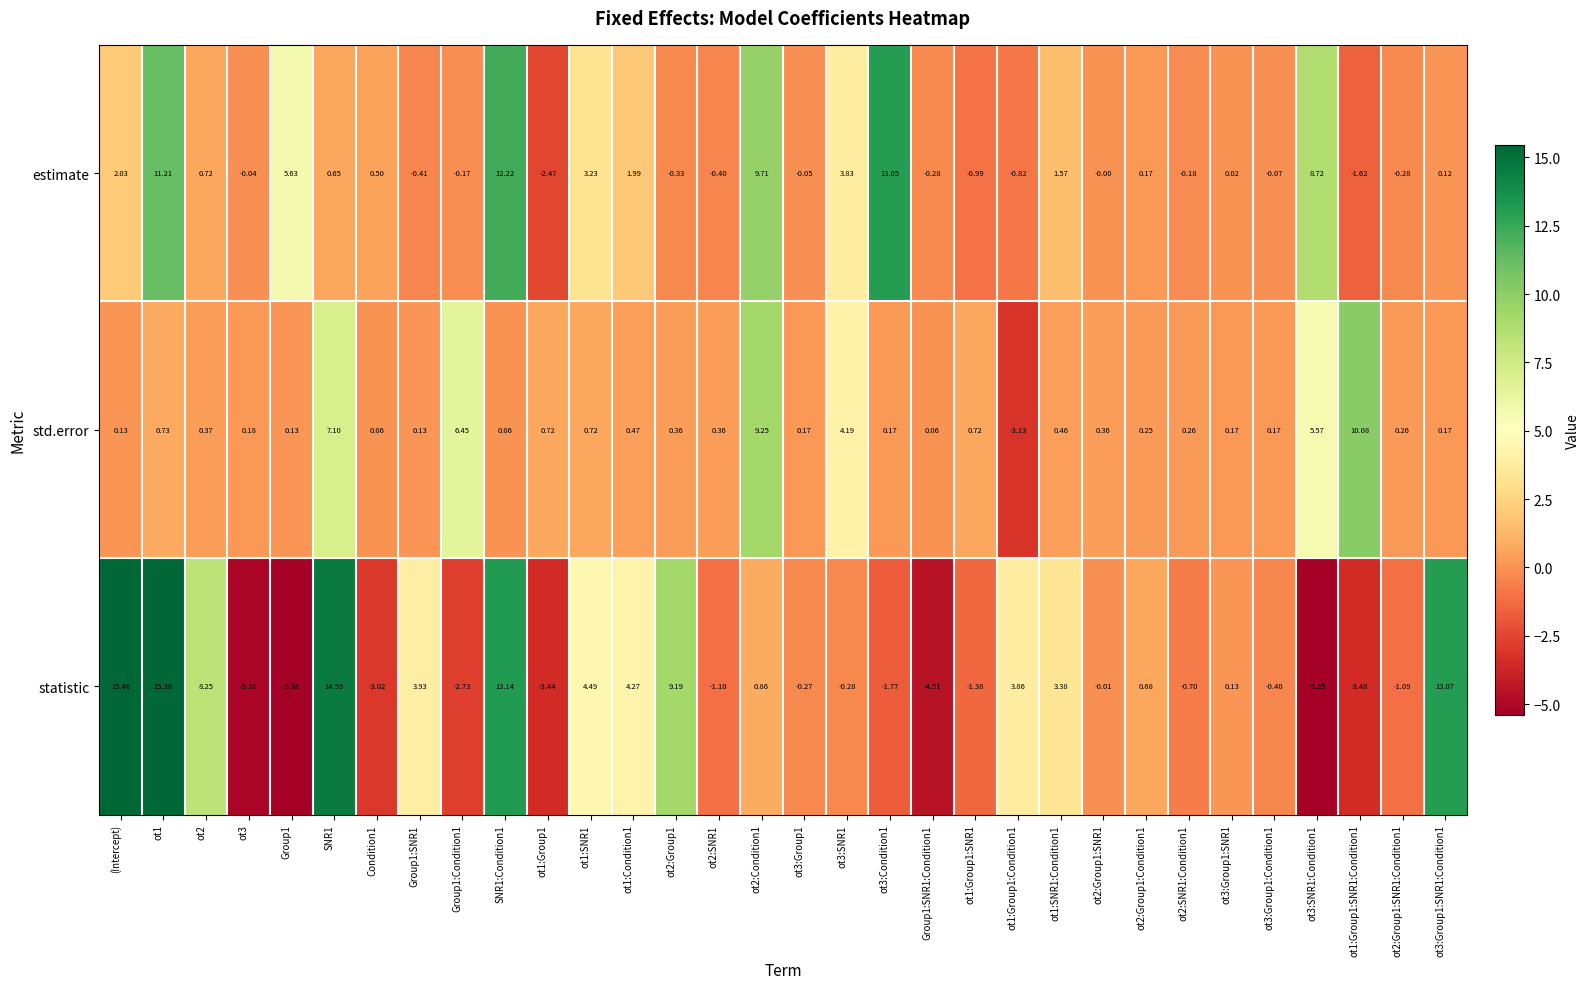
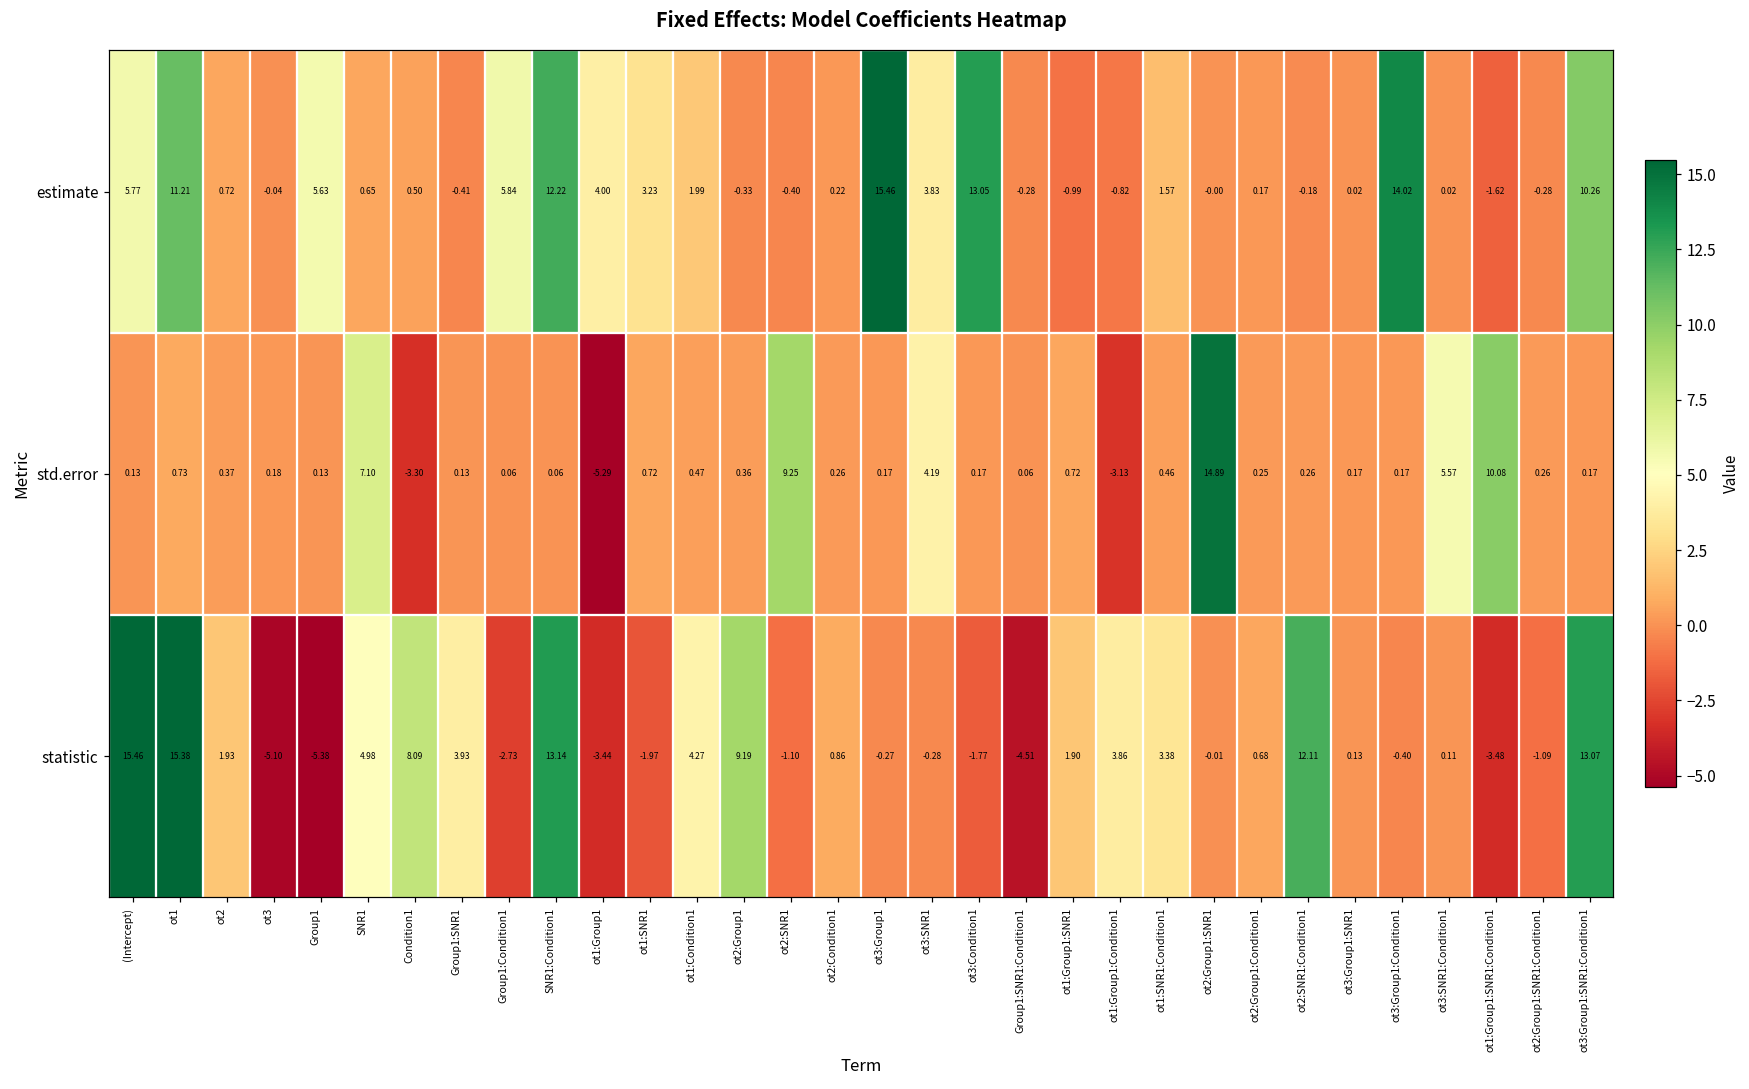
estimate, (Intercept): 2.03 -> 5.77
estimate, Group1:Condition1: -0.17 -> 5.84
estimate, ot1:Group1: -2.47 -> 4.00
estimate, ot2:Condition1: 9.71 -> 0.22
estimate, ot3:Group1: -0.05 -> 15.46
estimate, ot3:Group1:Condition1: -0.07 -> 14.02
estimate, ot3:SNR1:Condition1: 8.72 -> 0.02
estimate, ot3:Group1:SNR1:Condition1: 0.12 -> 10.26
std.error, Condition1: 0.06 -> -3.30
std.error, Group1:Condition1: 6.45 -> 0.06
std.error, ot1:Group1: 0.72 -> -5.29
std.error, ot2:SNR1: 0.36 -> 9.25
std.error, ot2:Condition1: 9.25 -> 0.26
std.error, ot2:Group1:SNR1: 0.36 -> 14.89
statistic, ot2: 8.25 -> 1.93
statistic, SNR1: 14.59 -> 4.98
statistic, Condition1: -3.02 -> 8.09
statistic, ot1:SNR1: 4.49 -> -1.97
statistic, ot1:Group1:SNR1: -1.38 -> 1.90
statistic, ot2:SNR1:Condition1: -0.70 -> 12.11
statistic, ot3:SNR1:Condition1: -5.25 -> 0.11
